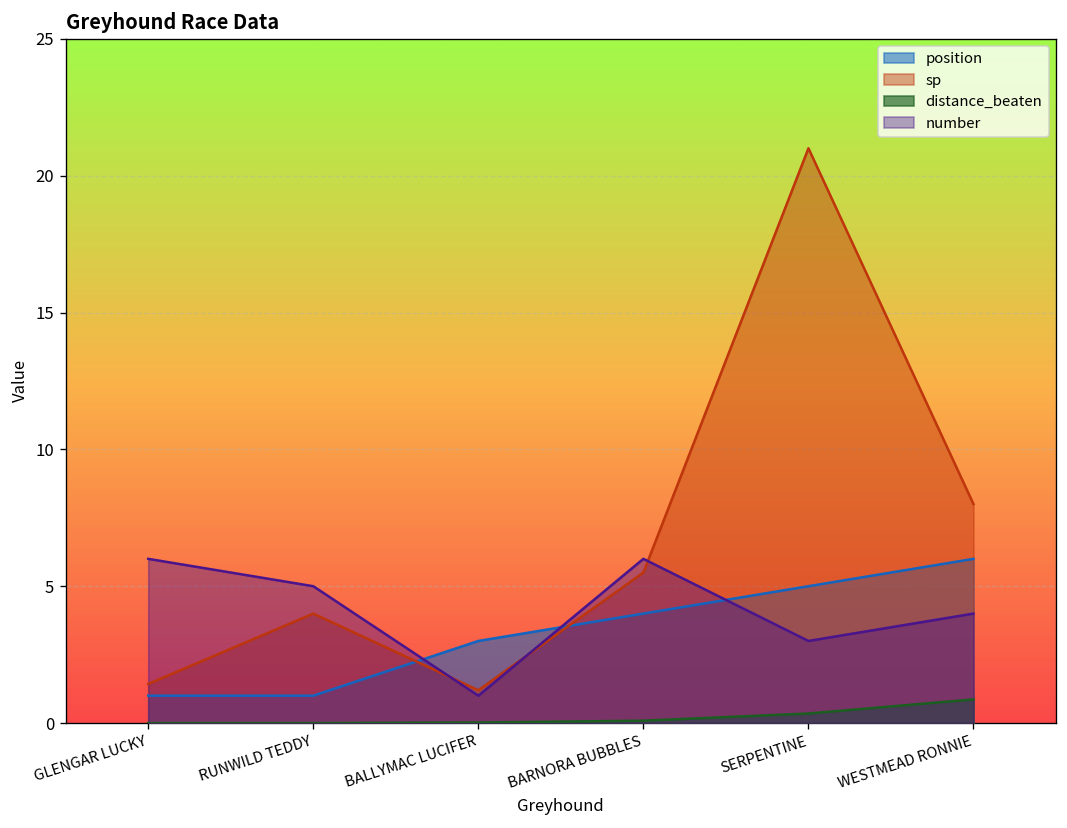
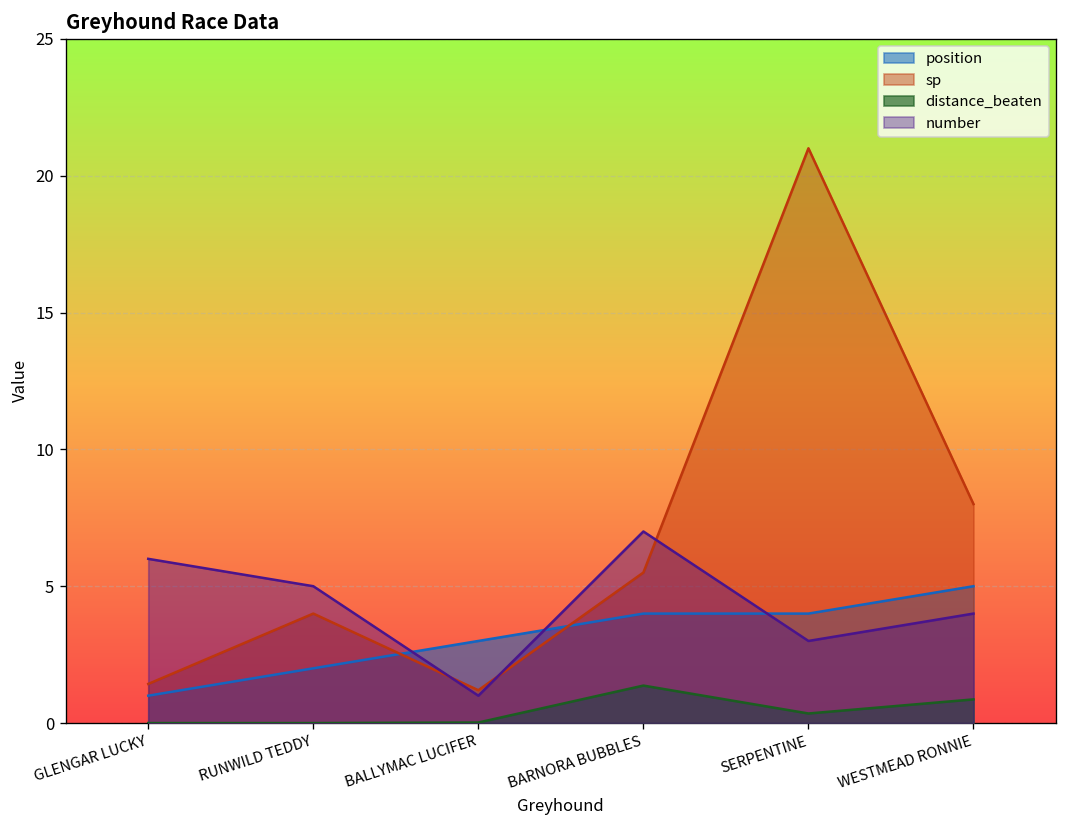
position, RUNWILD TEDDY: 1 -> 2
distance_beaten, BARNORA BUBBLES: 0.1 -> 1.4
number, BARNORA BUBBLES: 6 -> 7
position, SERPENTINE: 5 -> 4
position, WESTMEAD RONNIE: 6 -> 5
